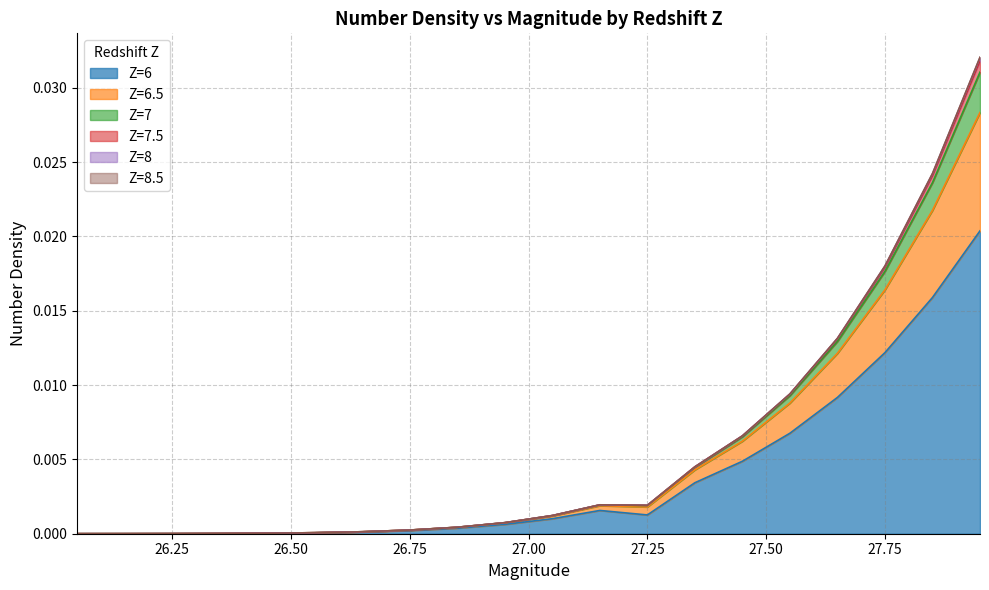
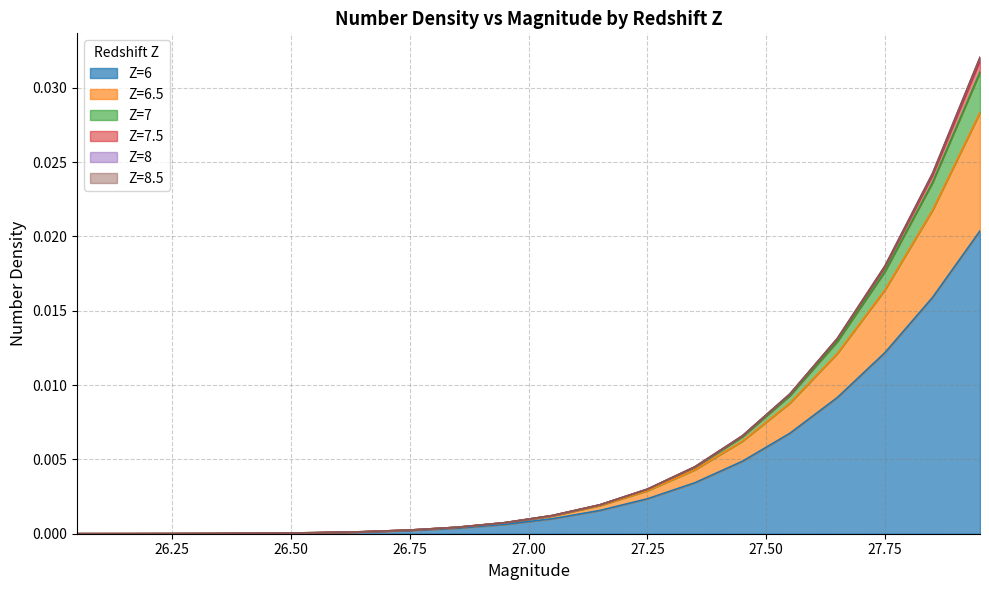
Z=6, 27.25: 0.0013 -> 0.0024
